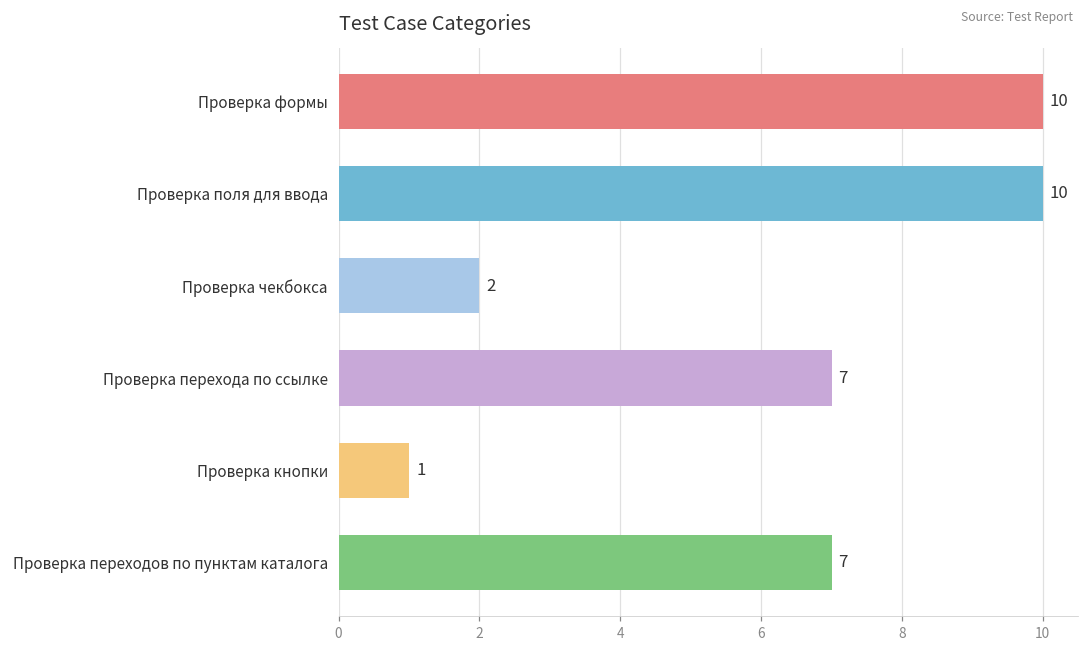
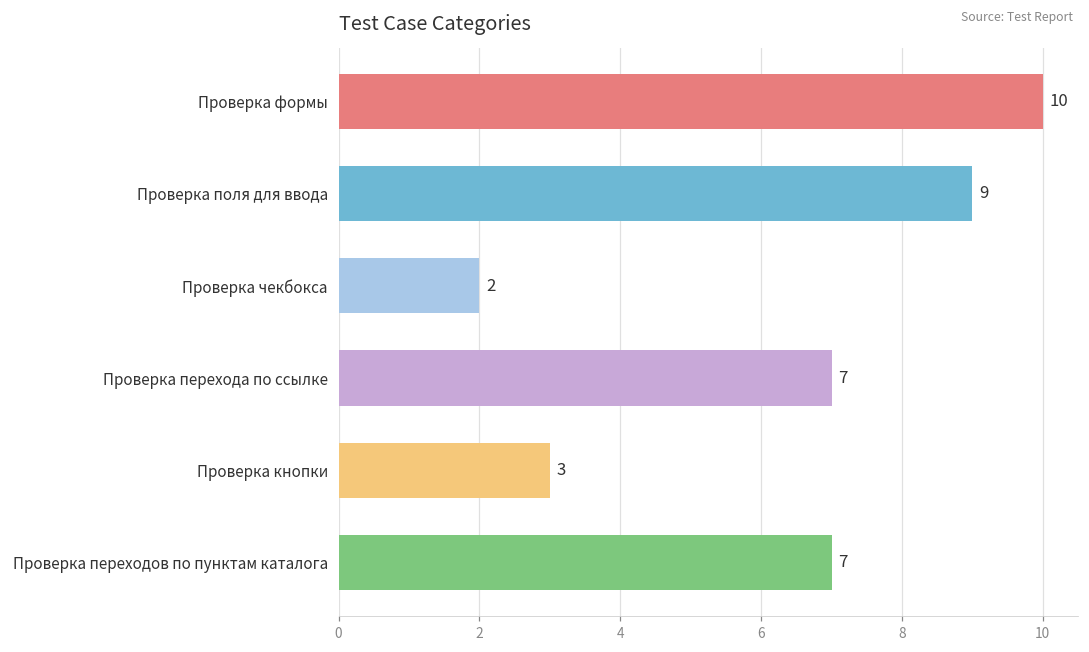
Проверка поля для ввода: 10 -> 9
Проверка кнопки: 1 -> 3
